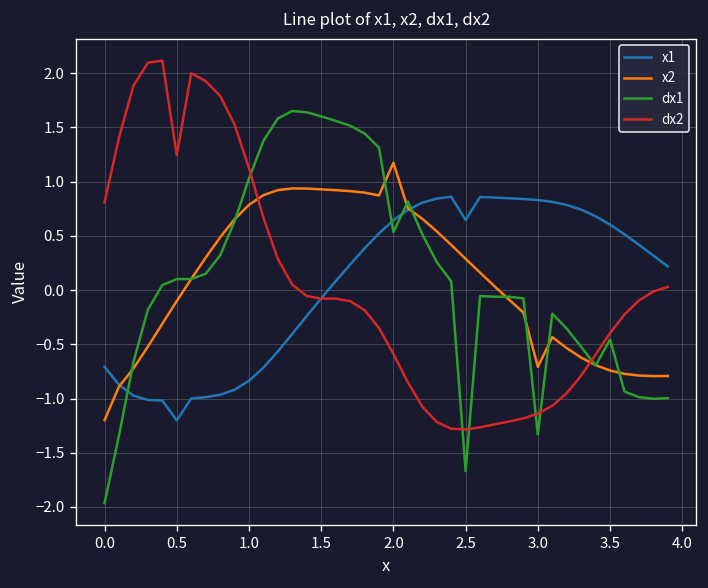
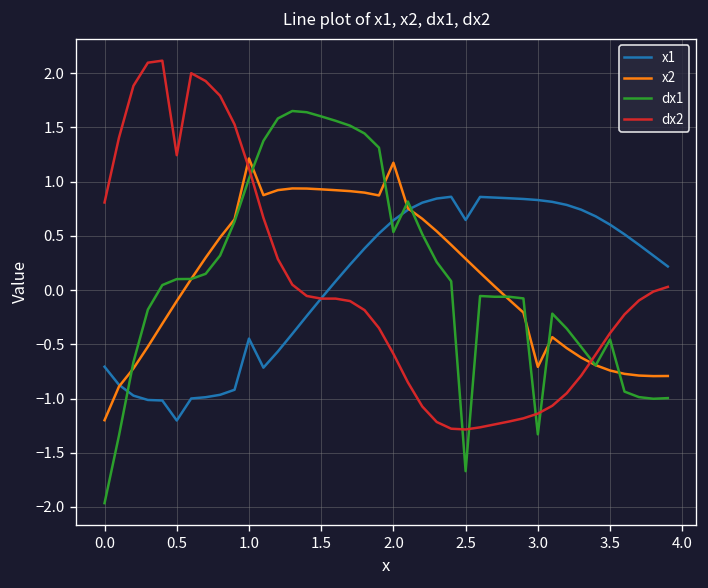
x1, 1.0: -0.8 -> -0.4
x2, 1.0: 0.8 -> 1.2
